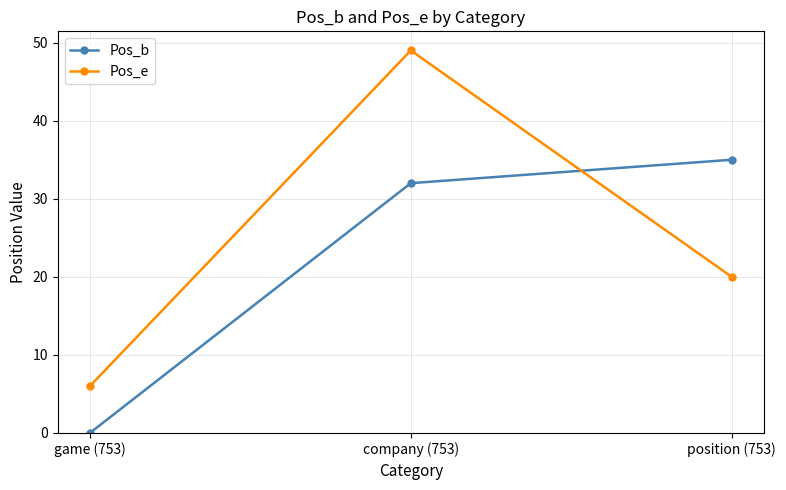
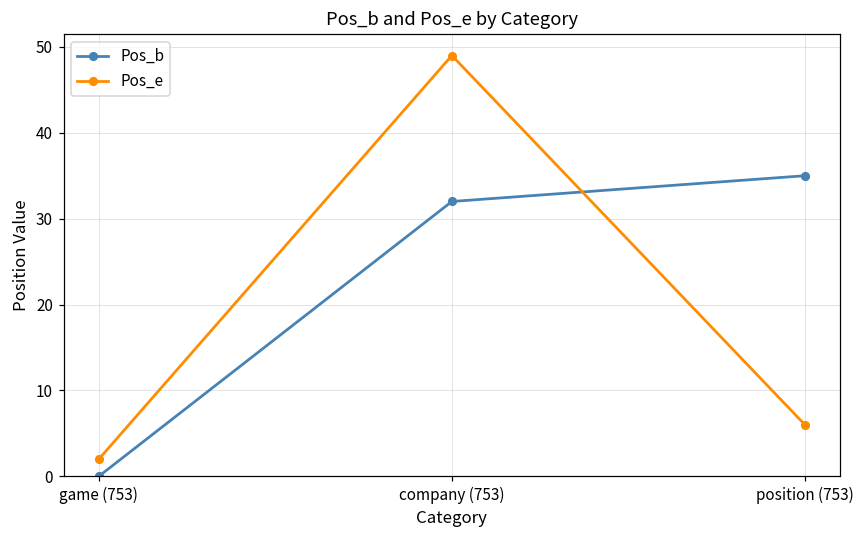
Pos_e, game (753): 6 -> 2
Pos_e, position (753): 20 -> 6
